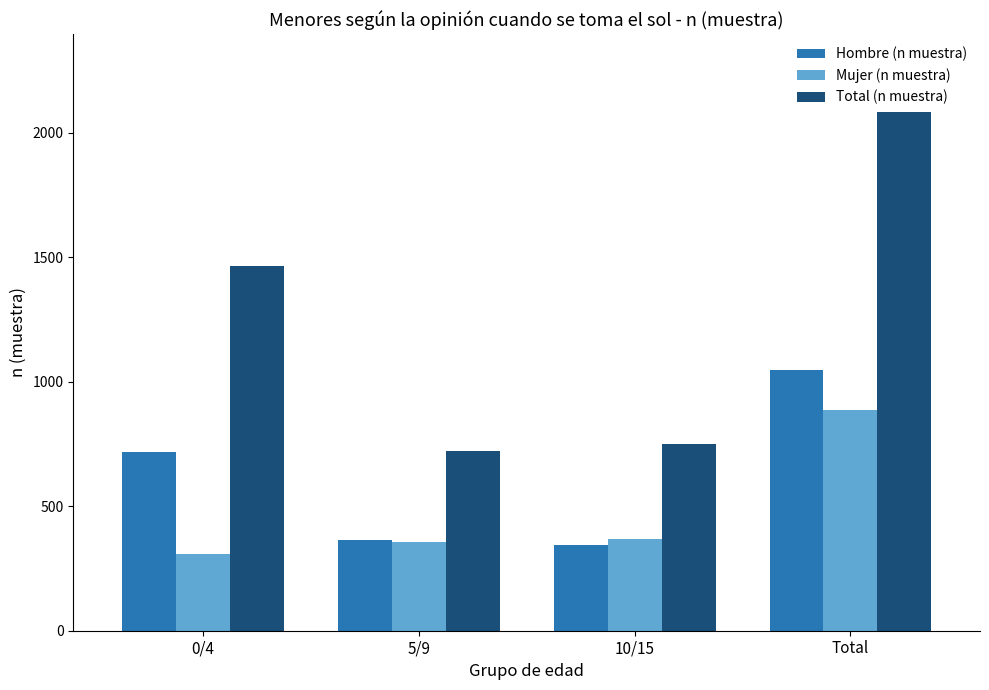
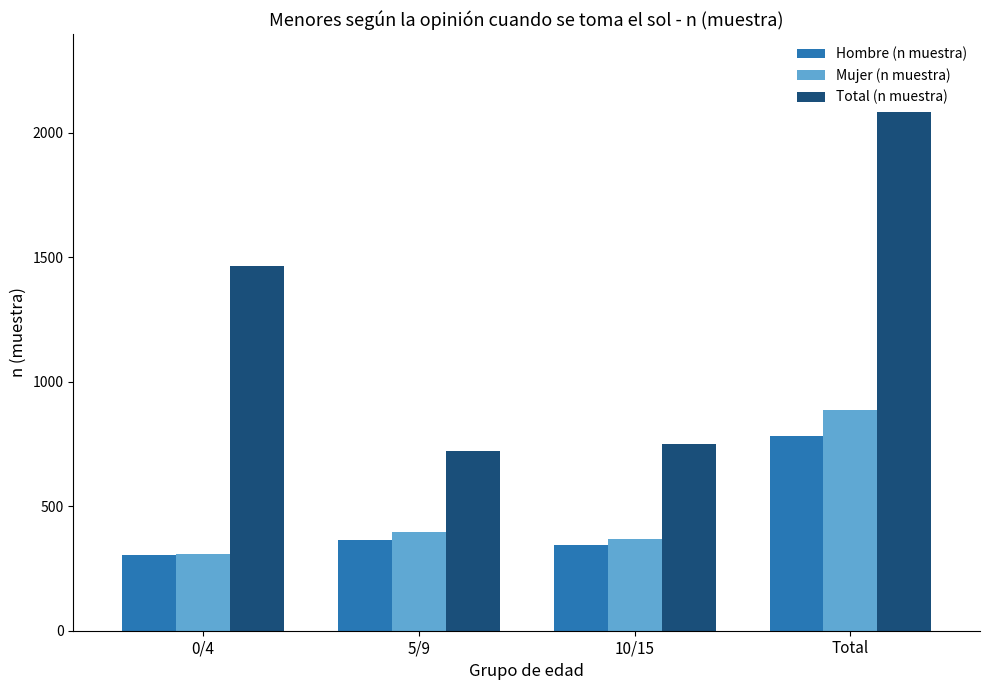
Hombre (n muestra), 0/4: 720 -> 300
Mujer (n muestra), 5/9: 360 -> 400
Hombre (n muestra), Total: 1050 -> 780
